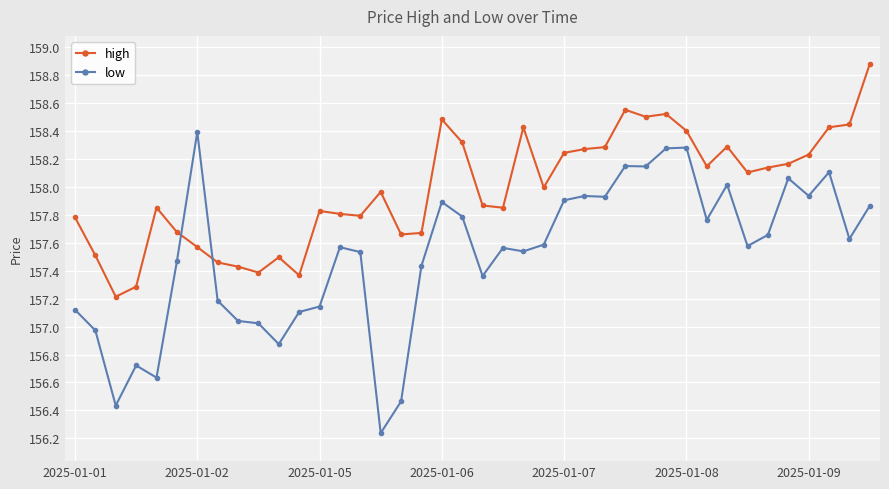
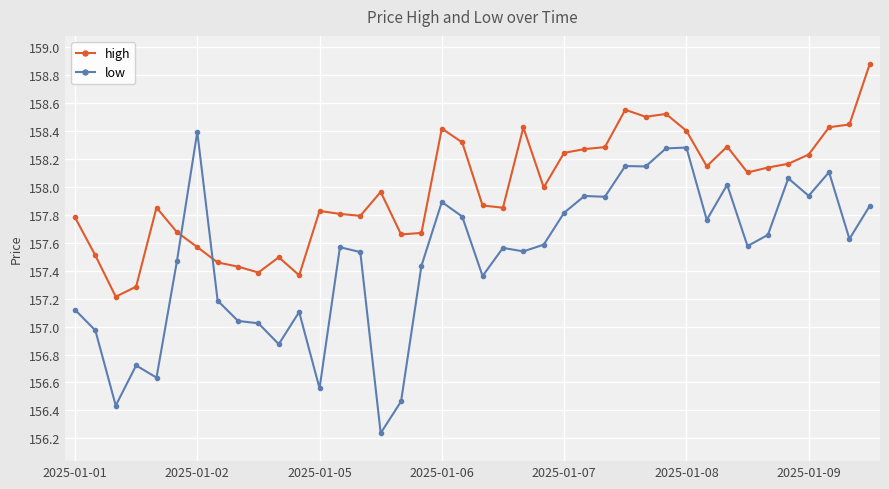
low, 2025-01-05: 157.14 -> 156.56
high, 2025-01-06: 158.48 -> 158.42
low, 2025-01-07: 157.90 -> 157.81
